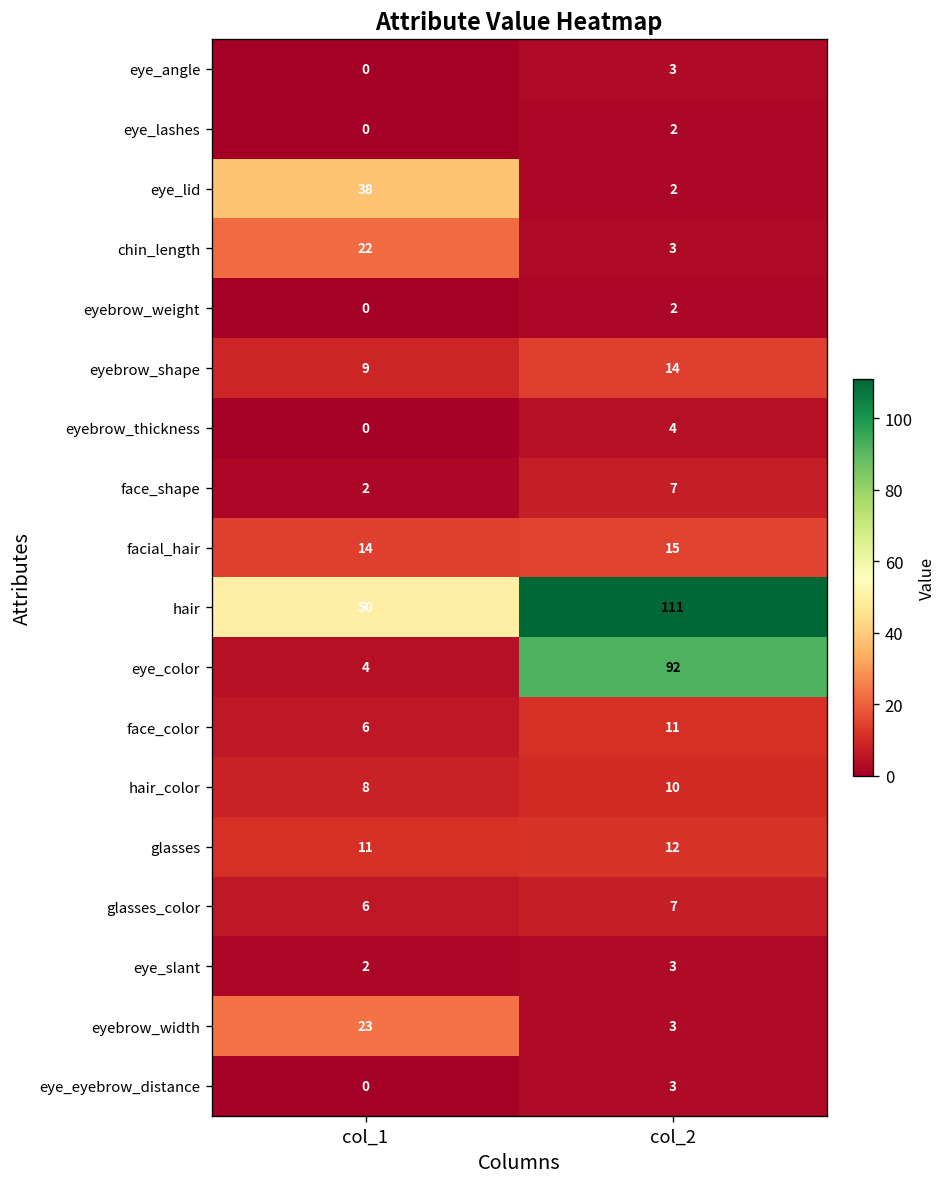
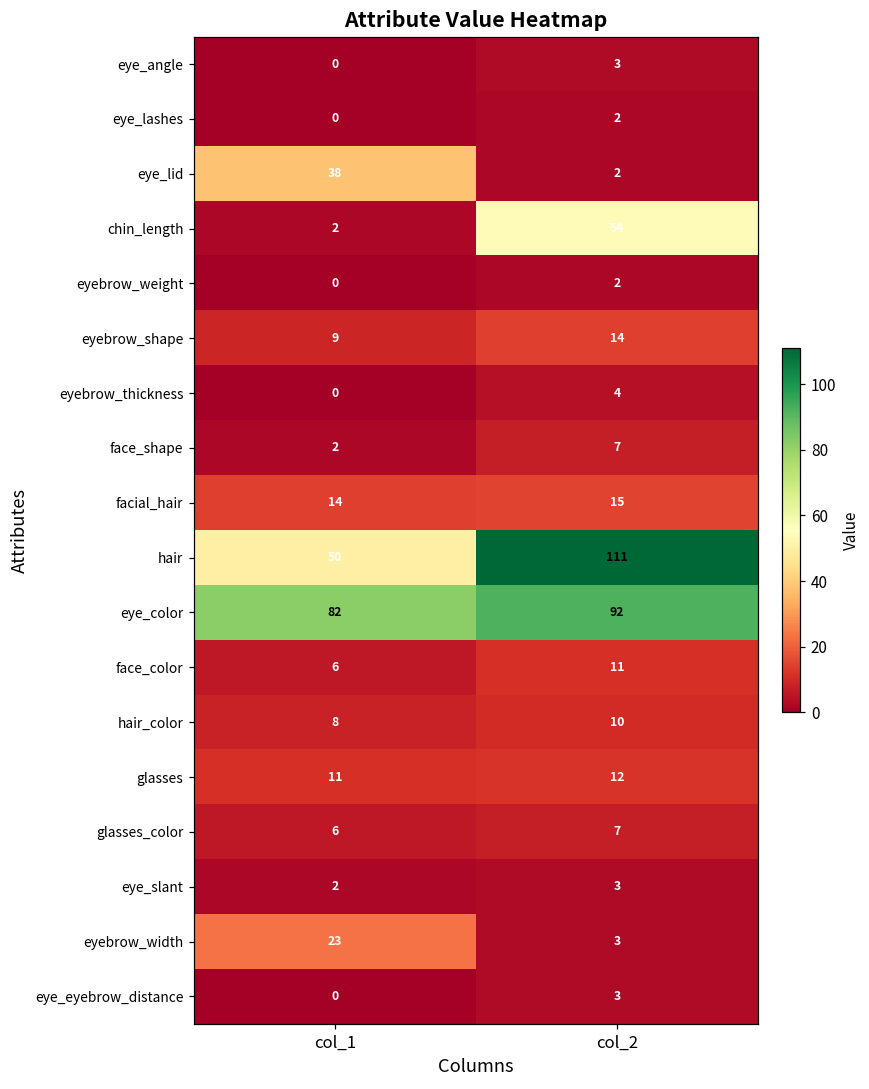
chin_length, col_1: 22 -> 2
chin_length, col_2: 3 -> 54
eye_color, col_1: 4 -> 82
